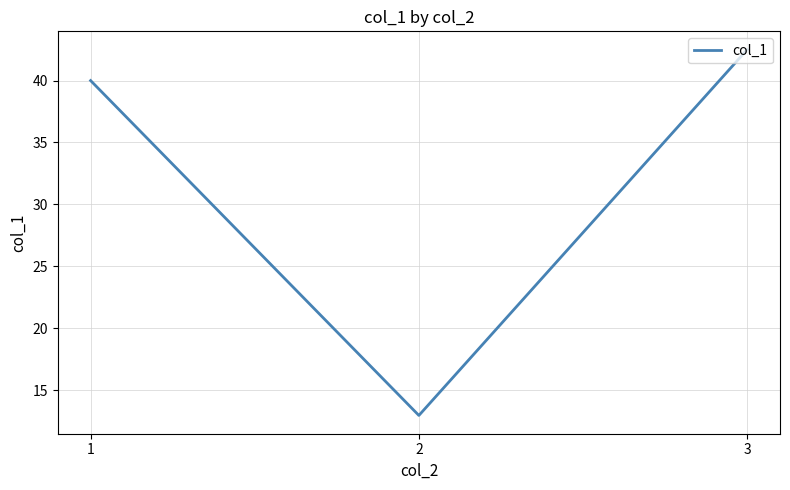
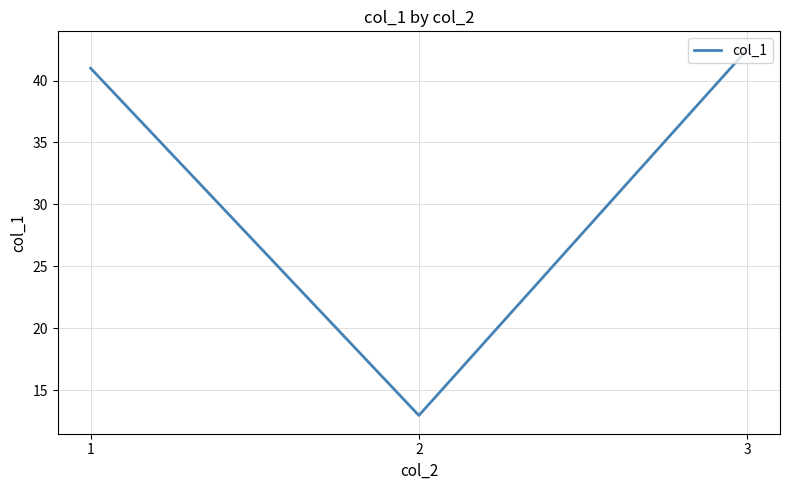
1: 40 -> 41
